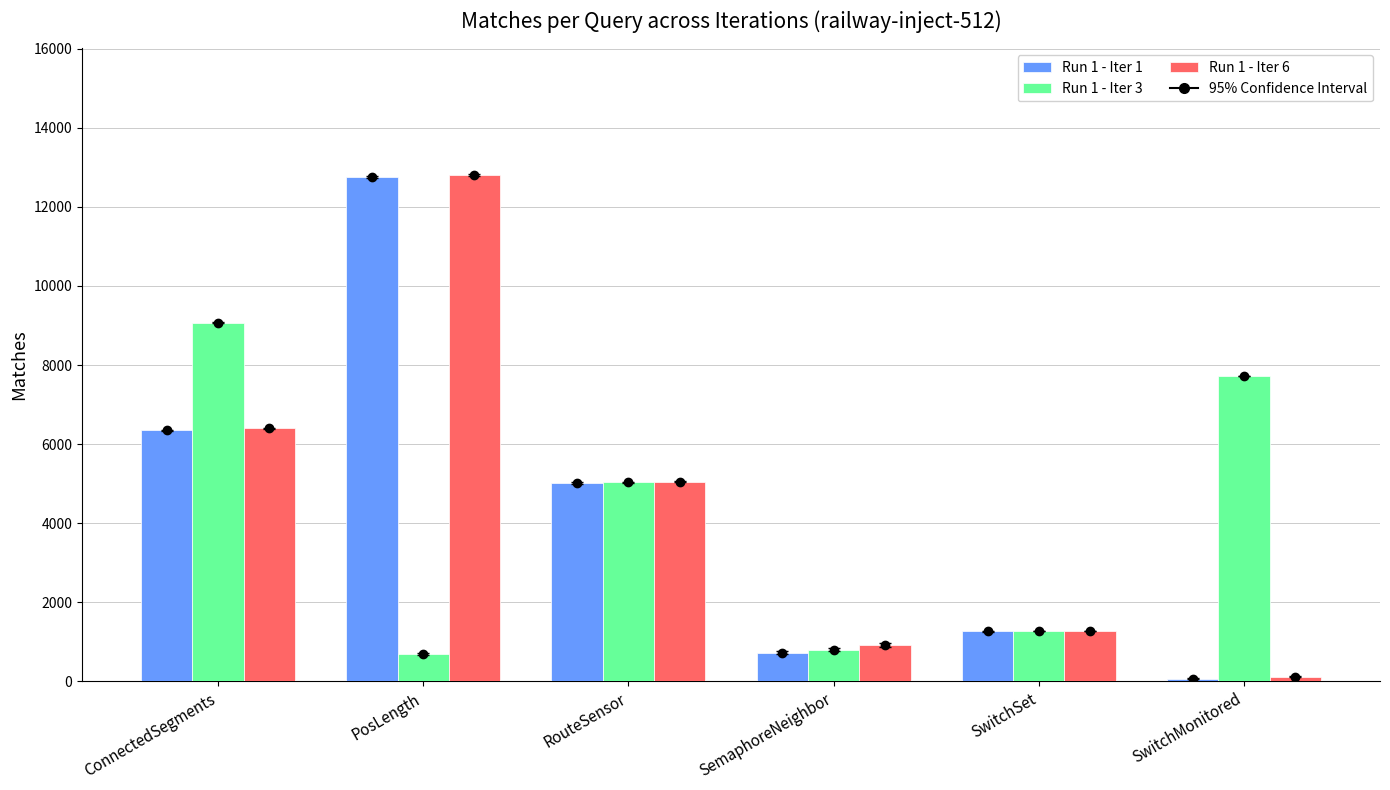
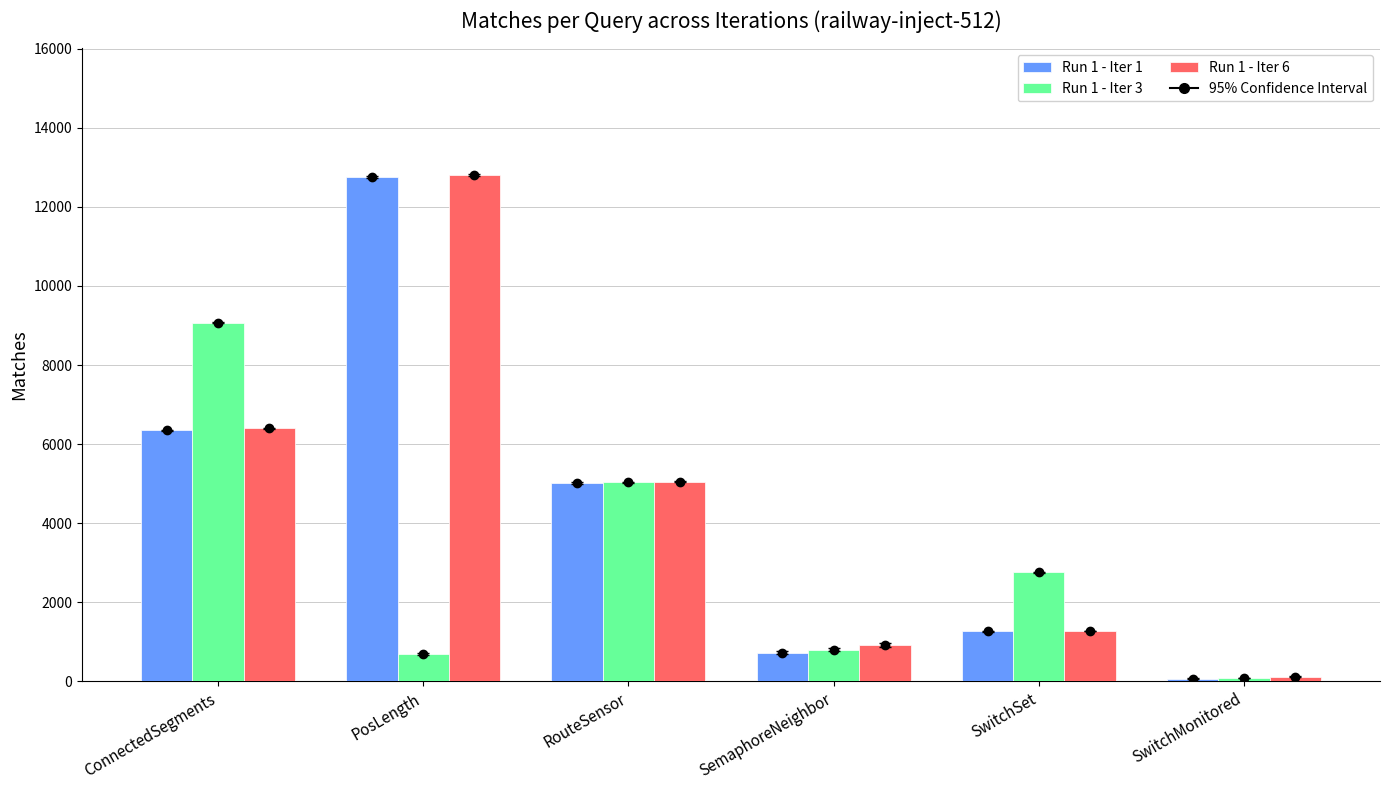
Run 1 - Iter 3, SwitchSet: 1300 -> 2800
Run 1 - Iter 3, SwitchMonitored: 7700 -> 100
